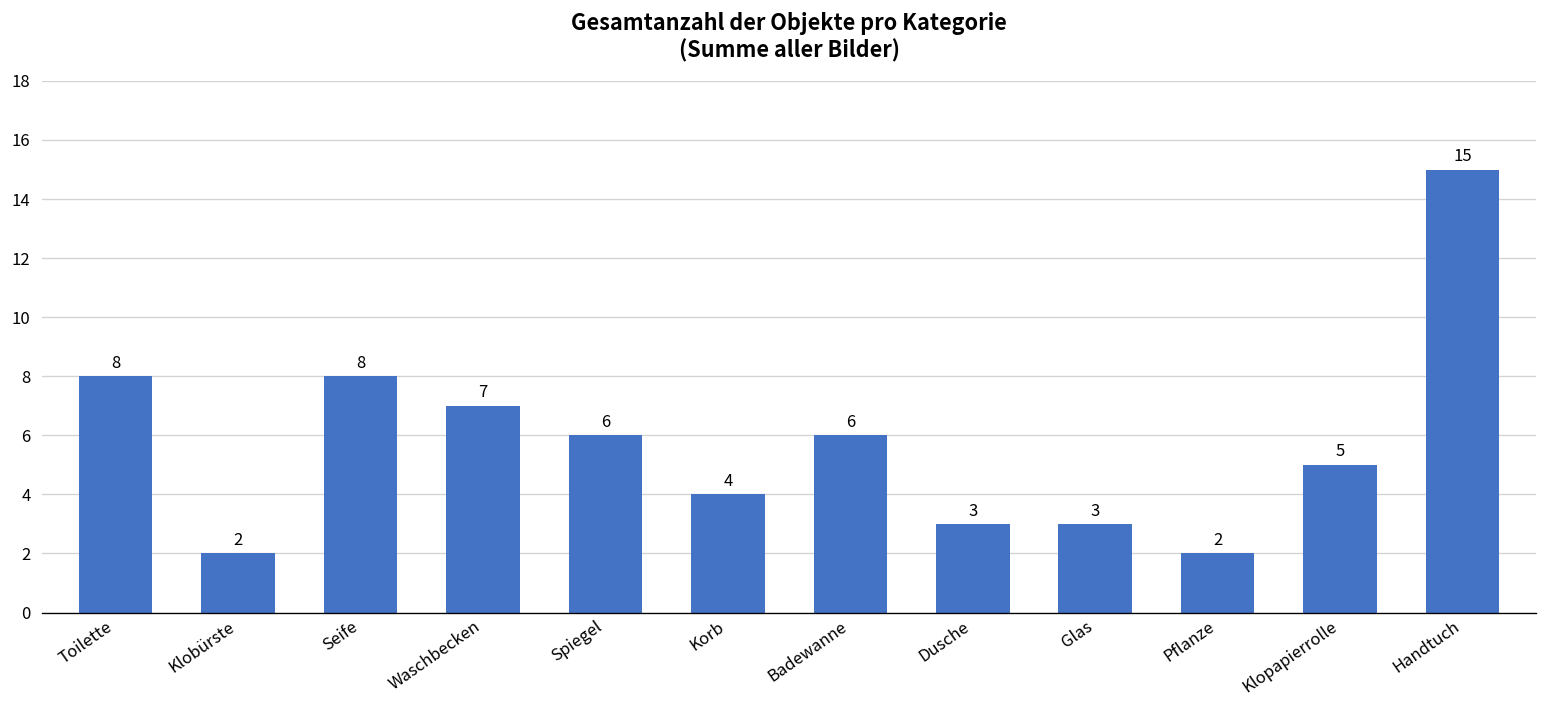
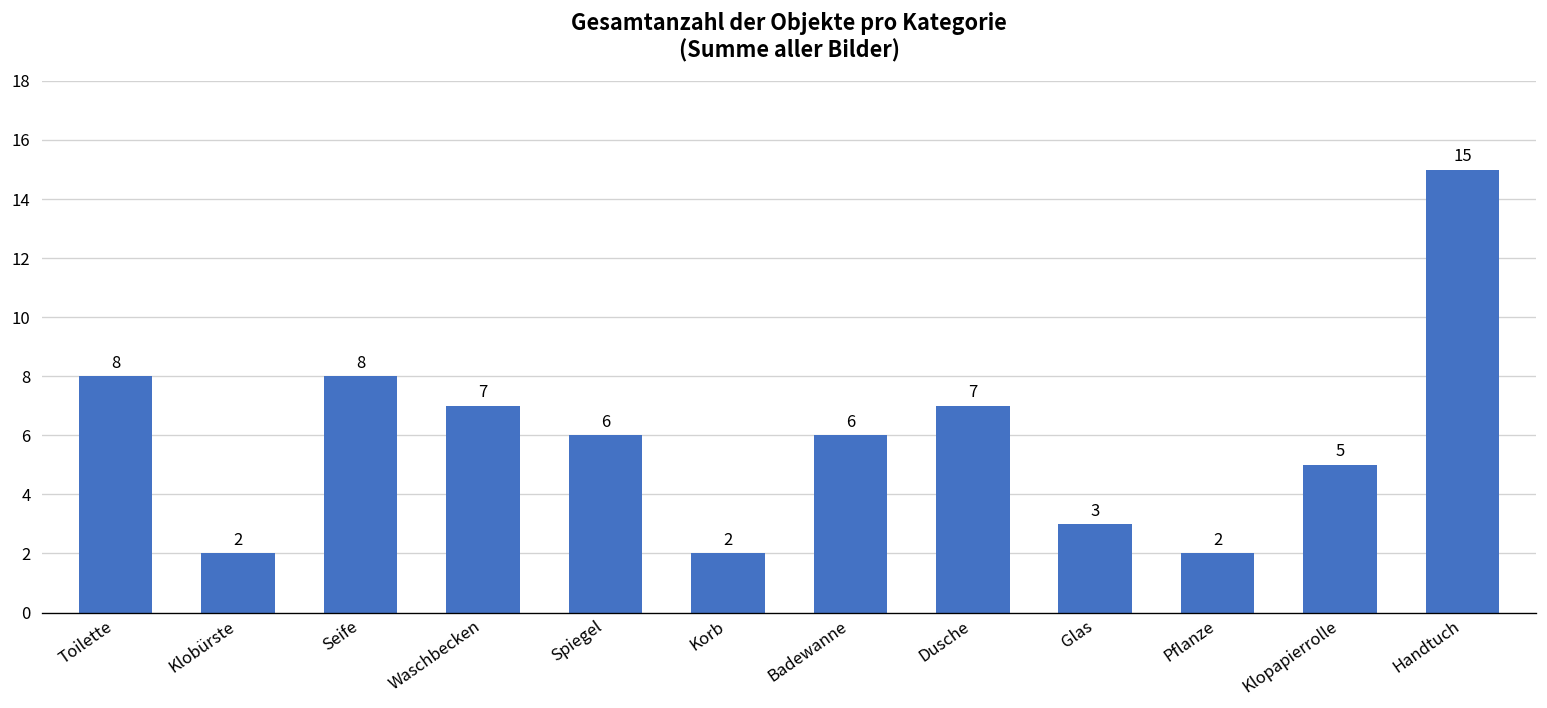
Korb: 4 -> 2
Dusche: 3 -> 7
